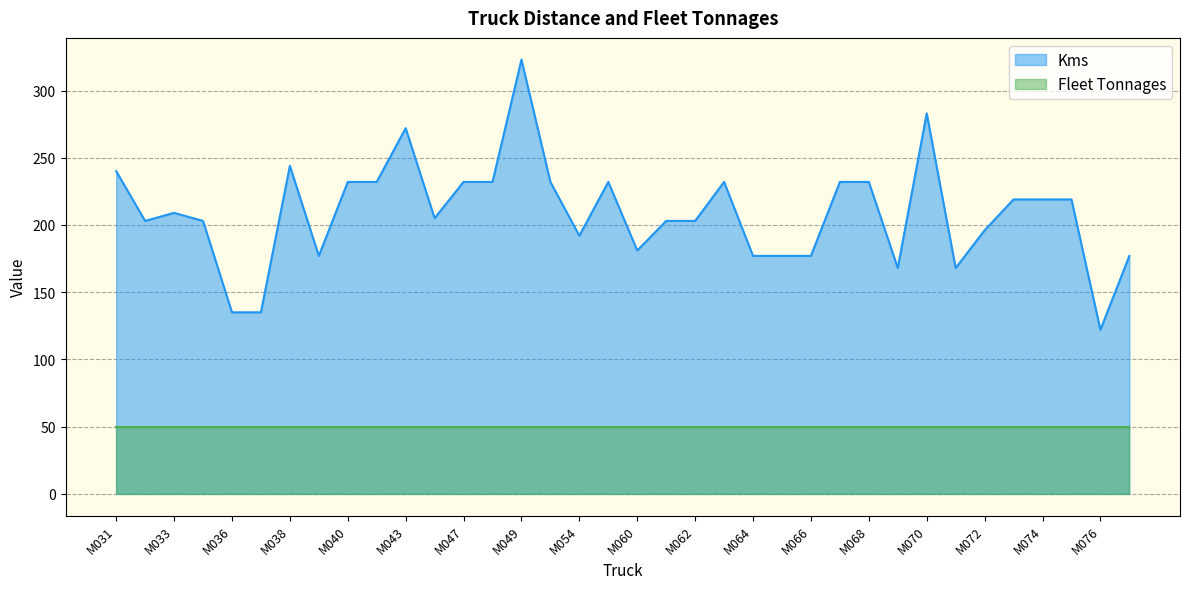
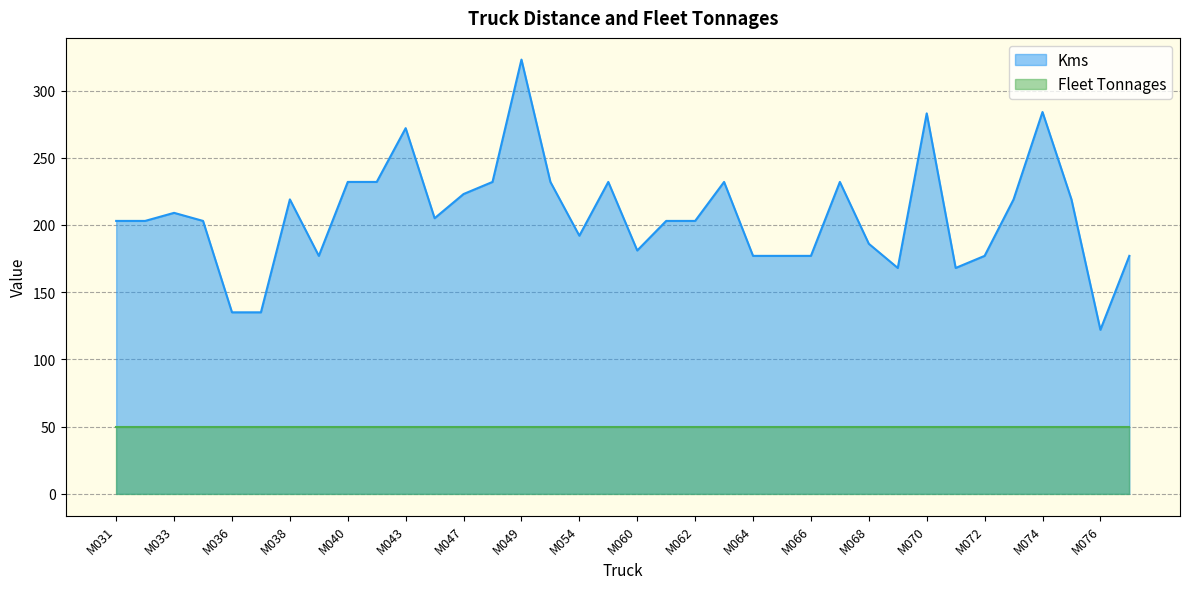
Kms, M031: 240 -> 203
Kms, M038: 244 -> 219
Kms, M047: 232 -> 223
Kms, M068: 232 -> 186
Kms, M072: 196 -> 177
Kms, M074: 219 -> 284
